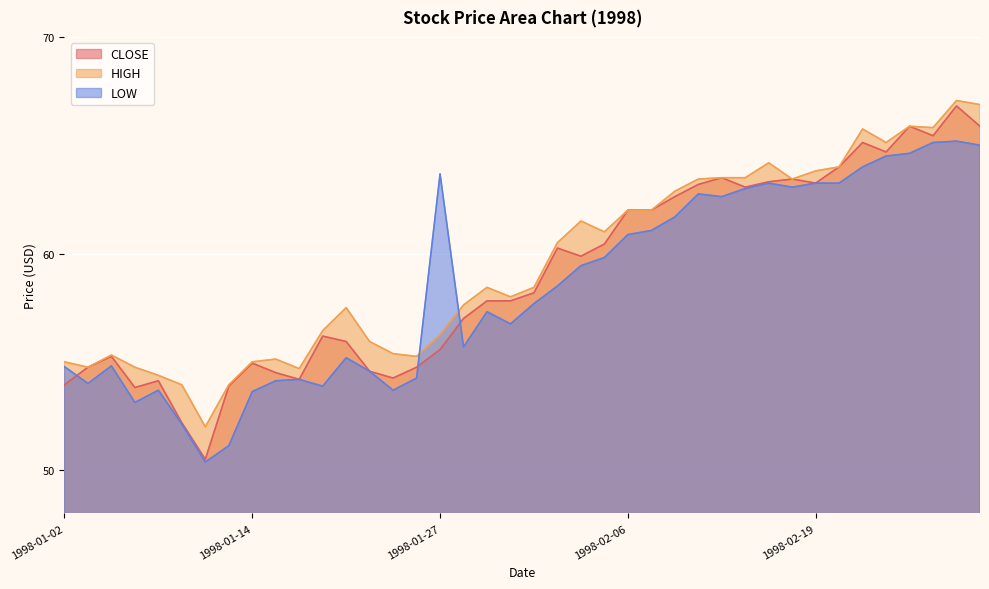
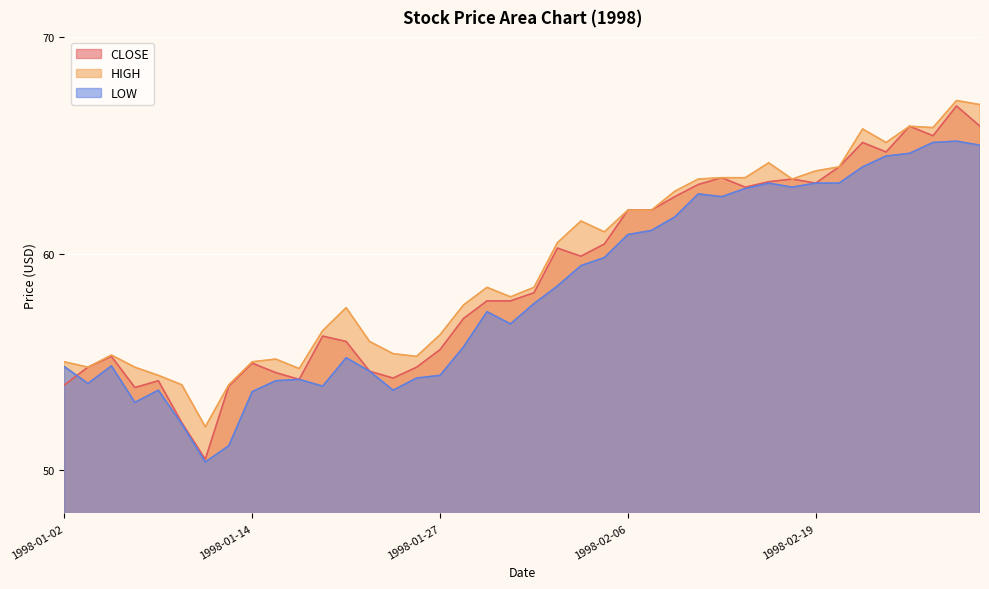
LOW, 1998-01-27: 63.7 -> 54.4
